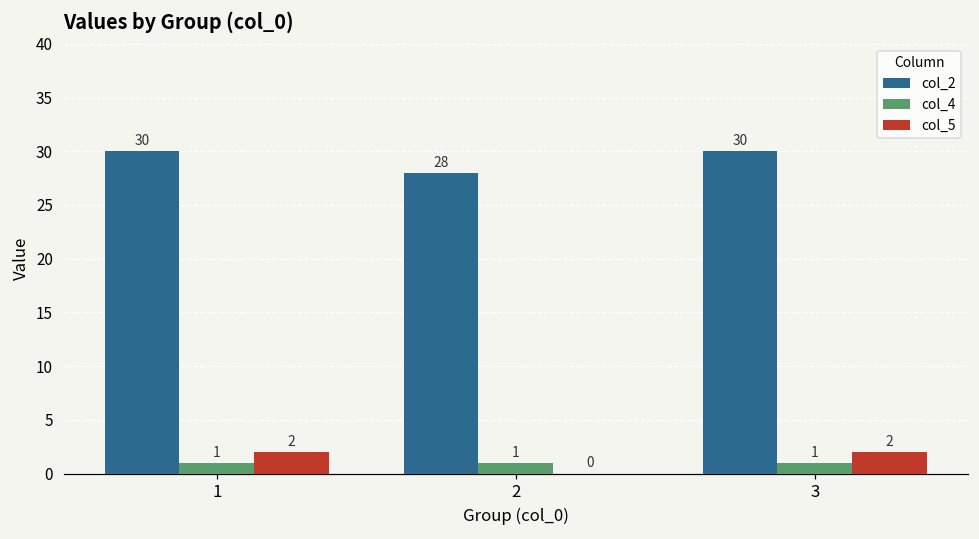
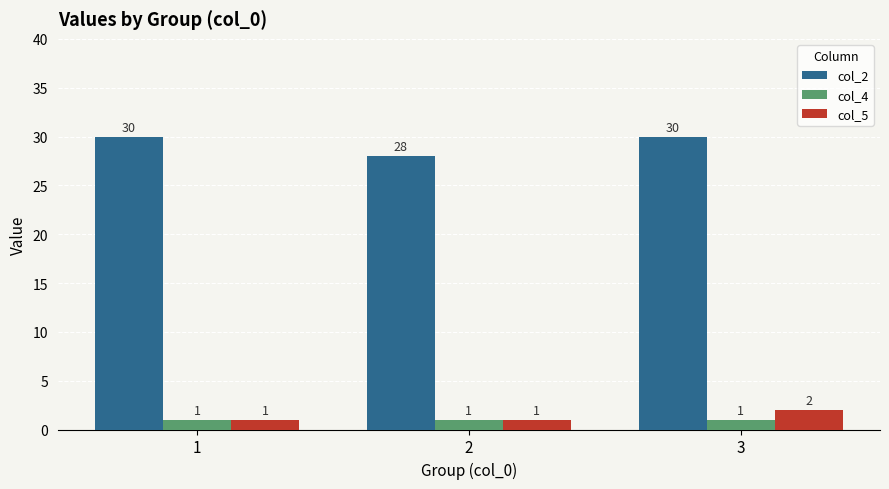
col_5, 1: 2 -> 1
col_5, 2: 0 -> 1
